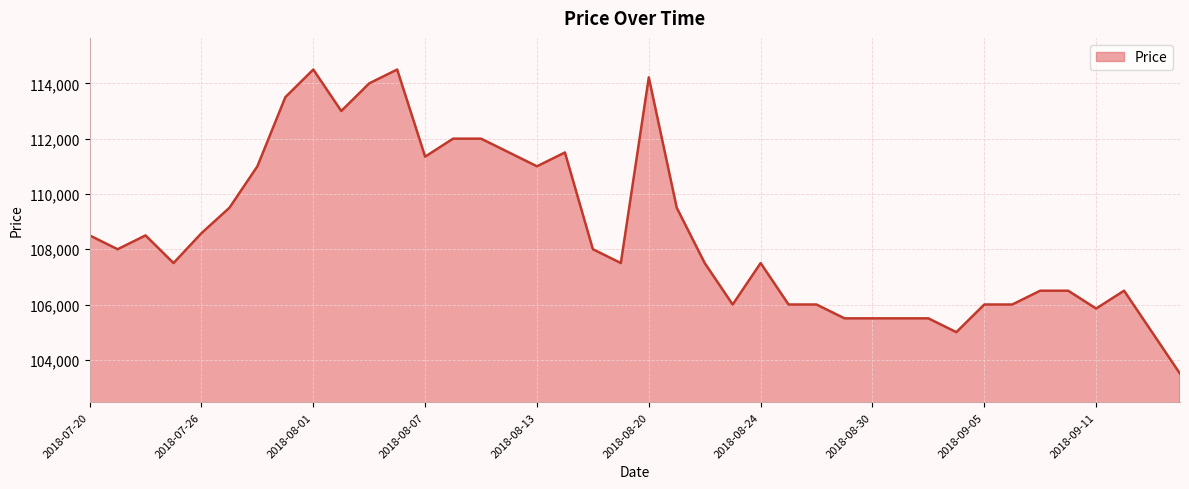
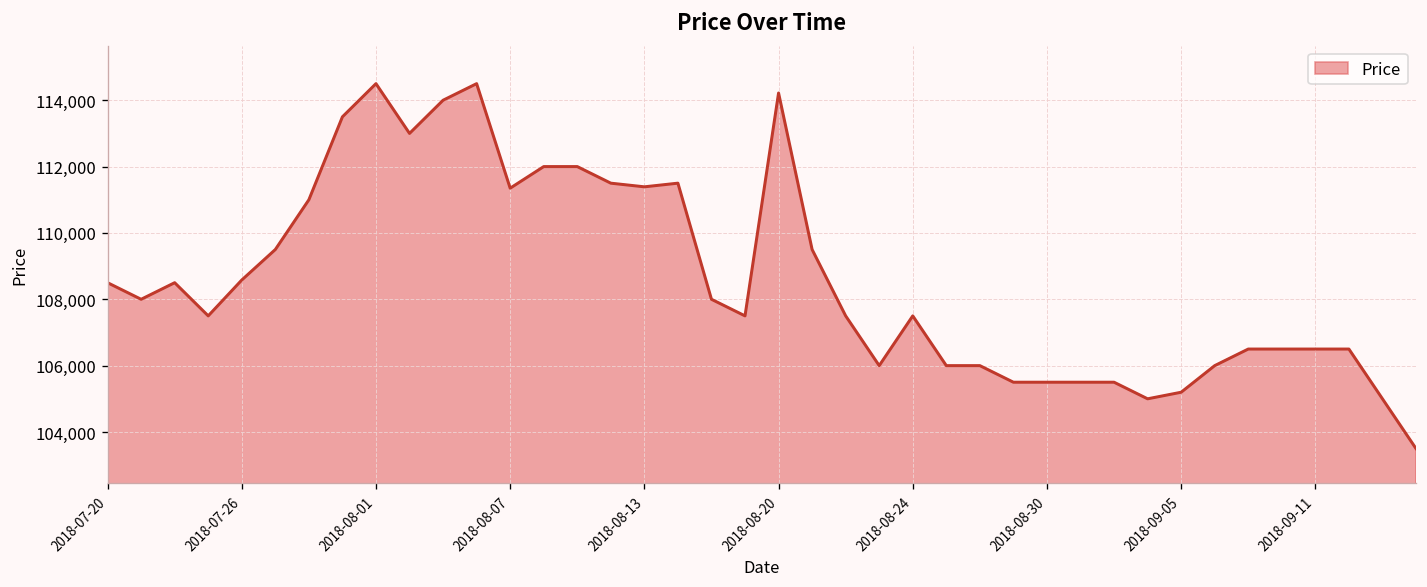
2018-08-13: 111,000 -> 111,400
2018-09-05: 106,000 -> 105,200
2018-09-11: 105,900 -> 106,500
